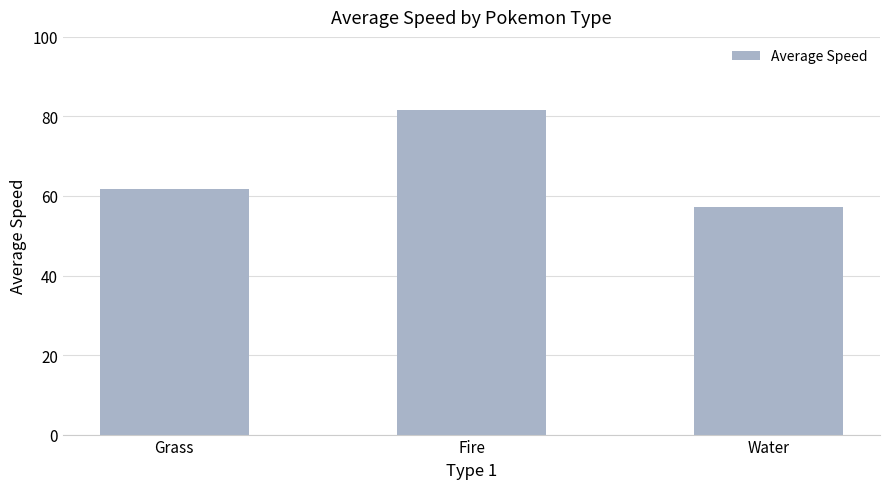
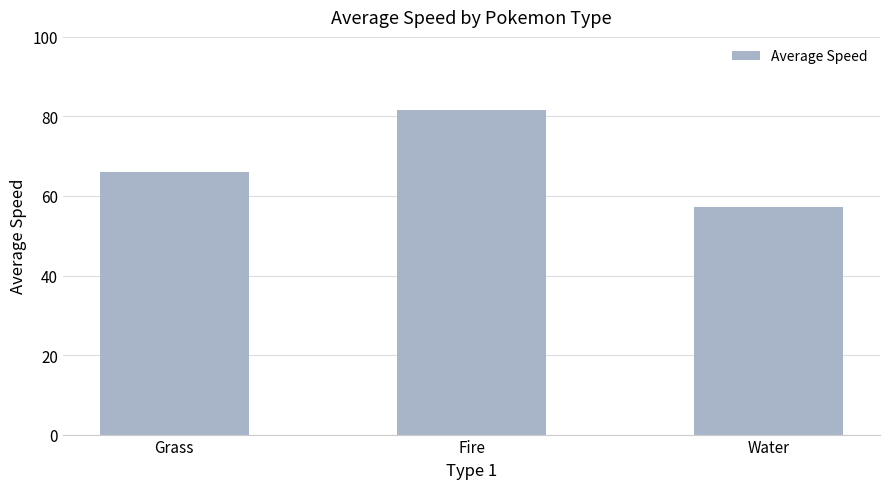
Grass: 62 -> 66
